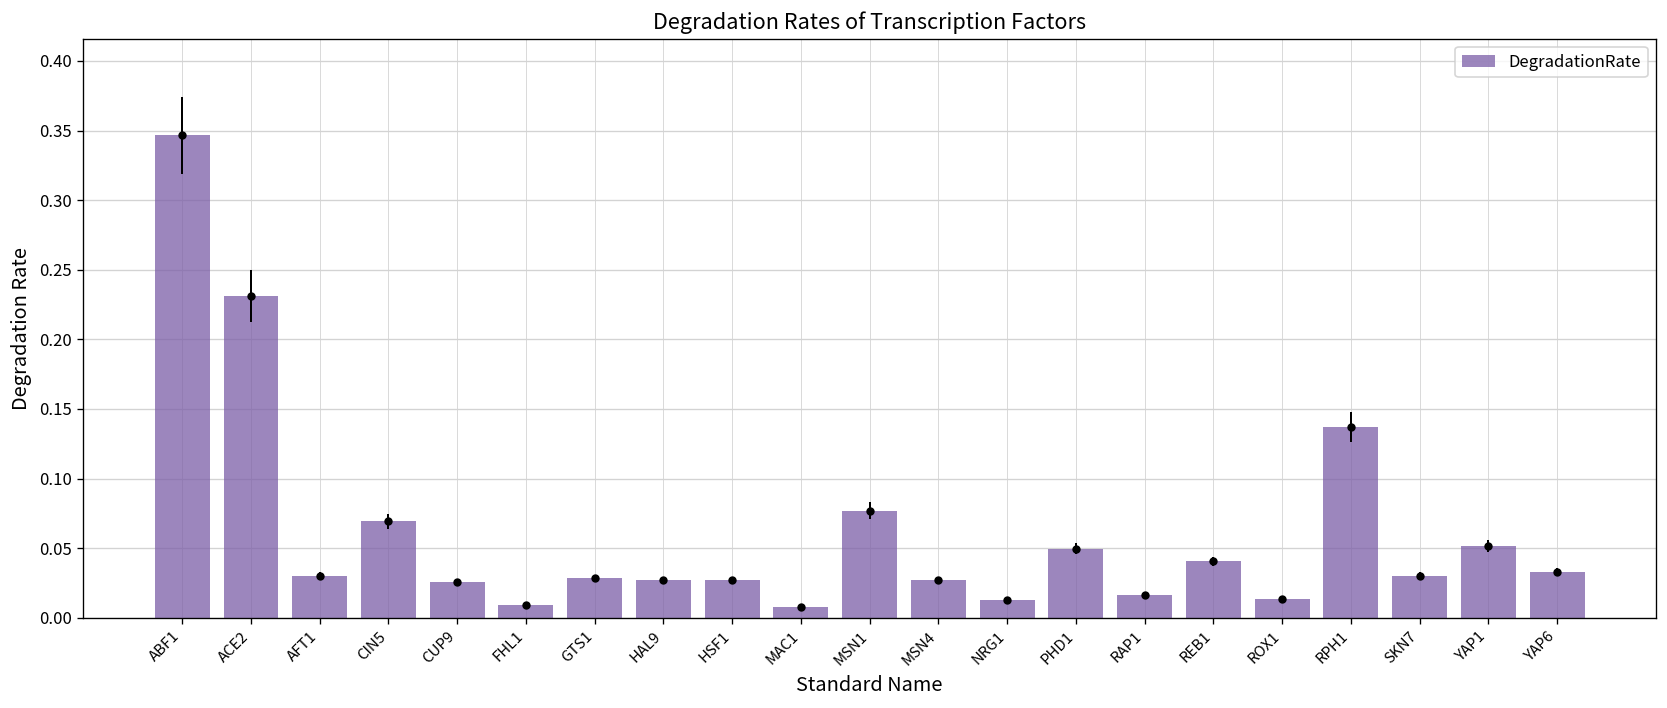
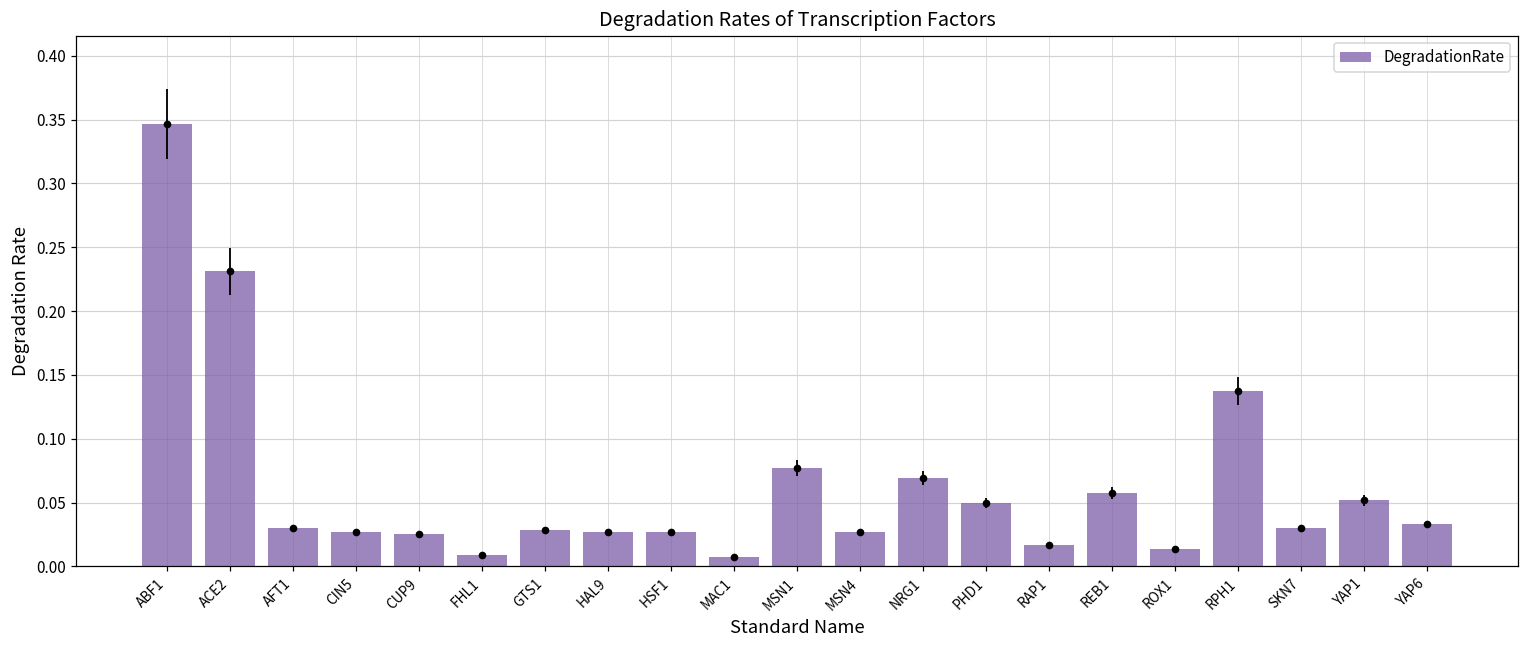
CIN5: 0.069 -> 0.027
NRG1: 0.013 -> 0.069
REB1: 0.041 -> 0.058
